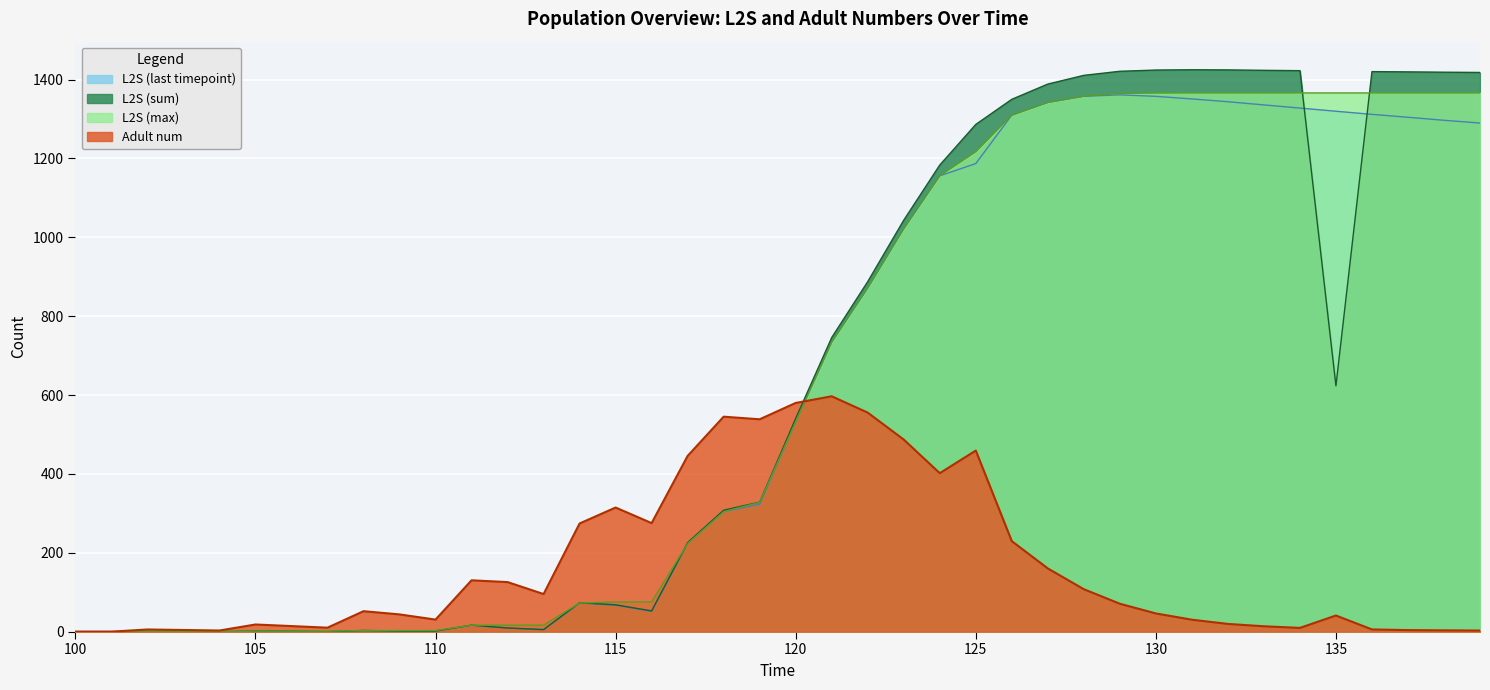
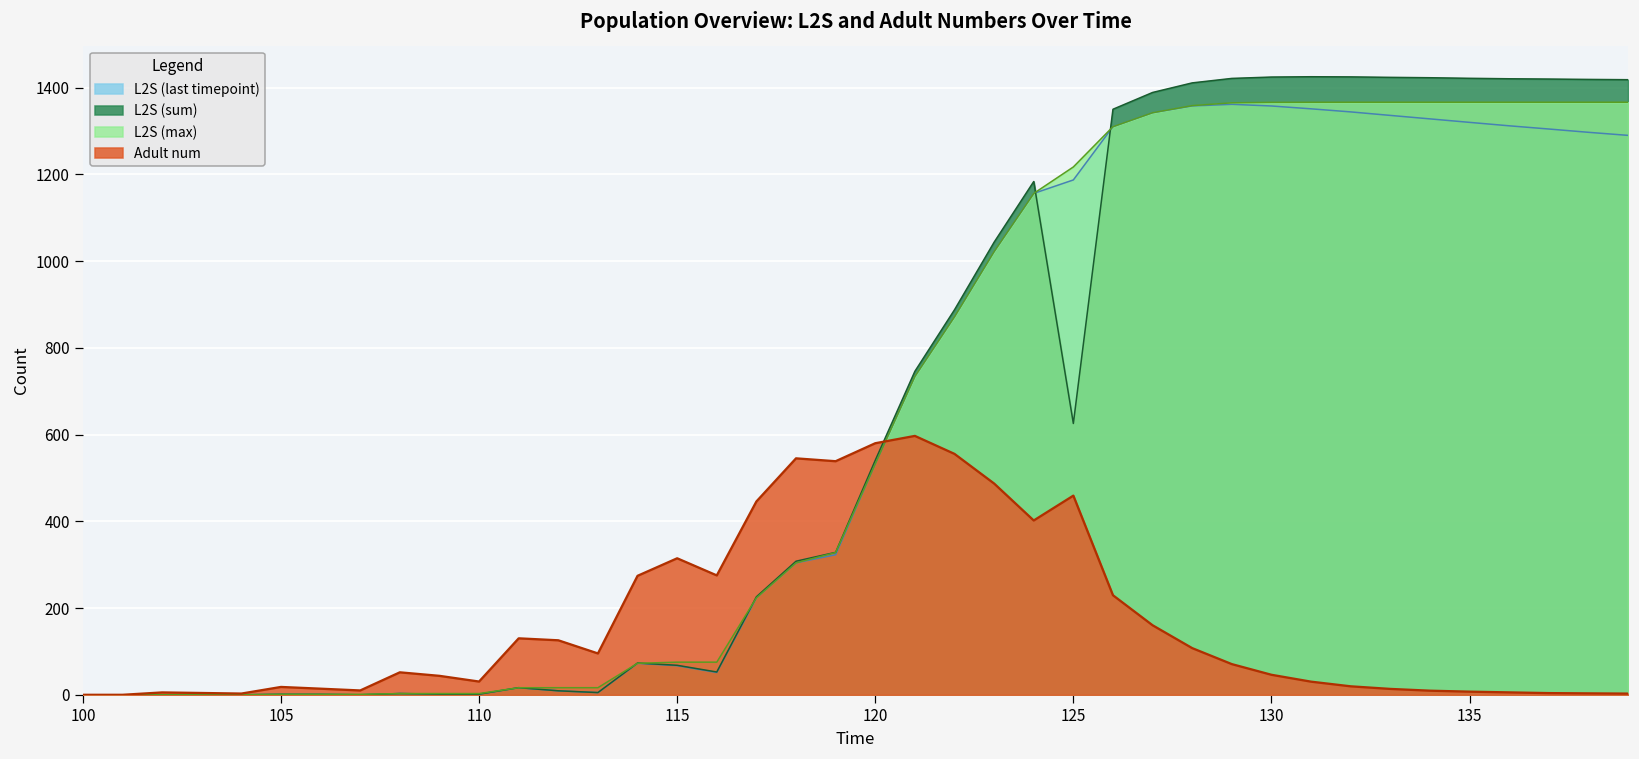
L2S (sum), 125: 1290 -> 630
L2S (sum), 135: 620 -> 1420
Adult num, 135: 40 -> 10
